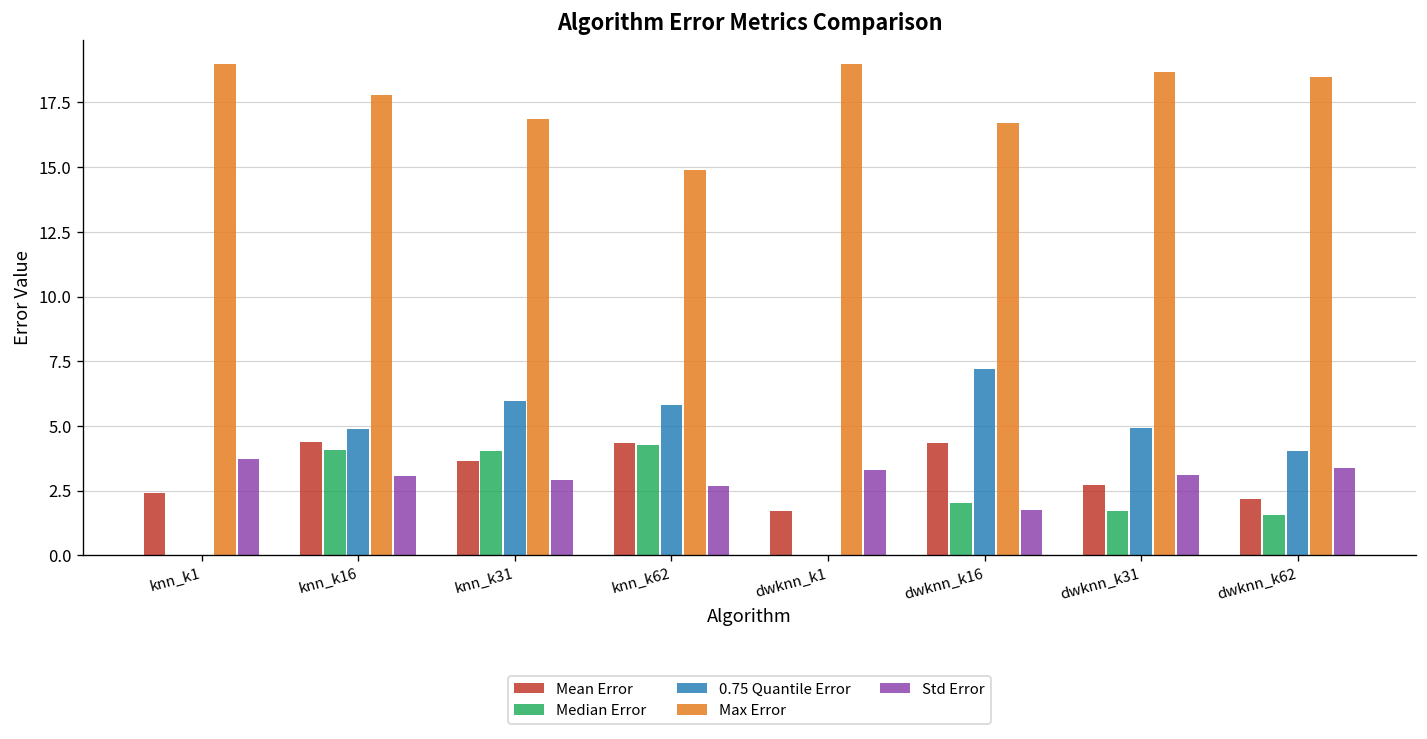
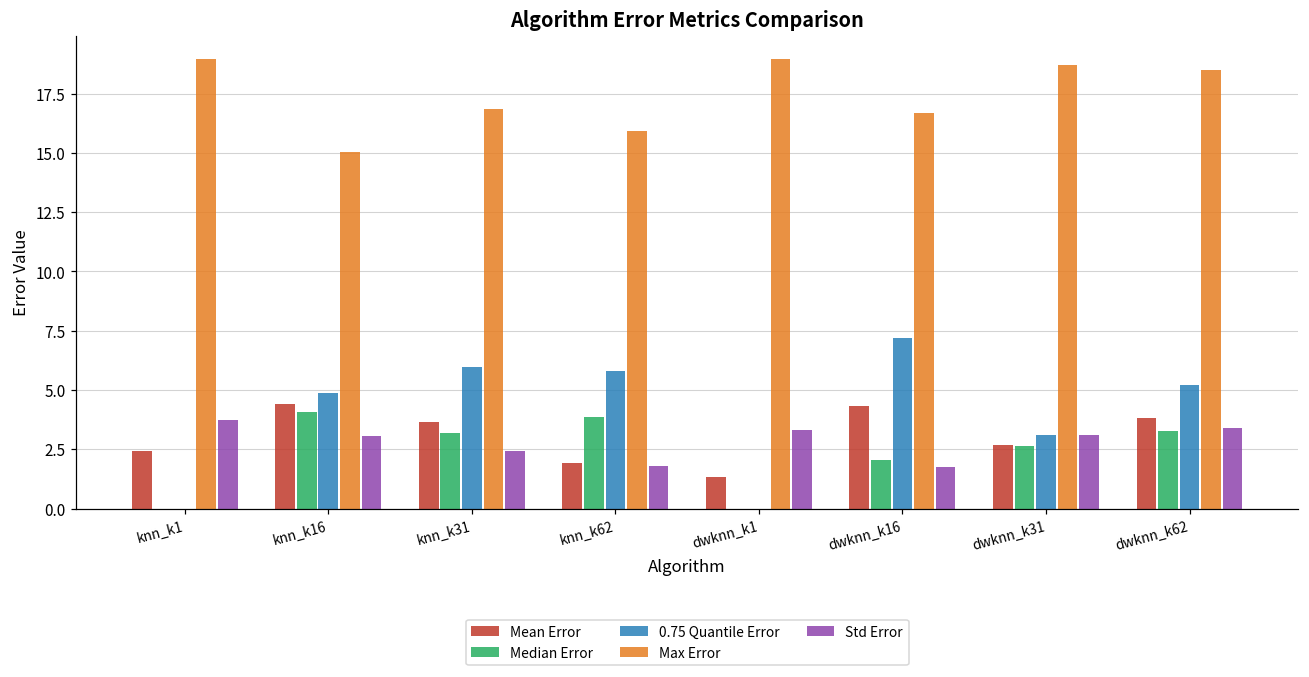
Max Error, knn_k16: 17.8 -> 15.0
Median Error, knn_k31: 4.0 -> 3.2
Std Error, knn_k31: 2.9 -> 2.4
Mean Error, knn_k62: 4.3 -> 1.9
Median Error, knn_k62: 4.3 -> 3.8
Max Error, knn_k62: 14.9 -> 15.9
Std Error, knn_k62: 2.7 -> 1.8
Mean Error, dwknn_k1: 1.7 -> 1.3
Median Error, dwknn_k31: 1.7 -> 2.6
0.75 Quantile Error, dwknn_k31: 4.9 -> 3.1
Mean Error, dwknn_k62: 2.2 -> 3.8
Median Error, dwknn_k62: 1.6 -> 3.3
0.75 Quantile Error, dwknn_k62: 4.0 -> 5.2
